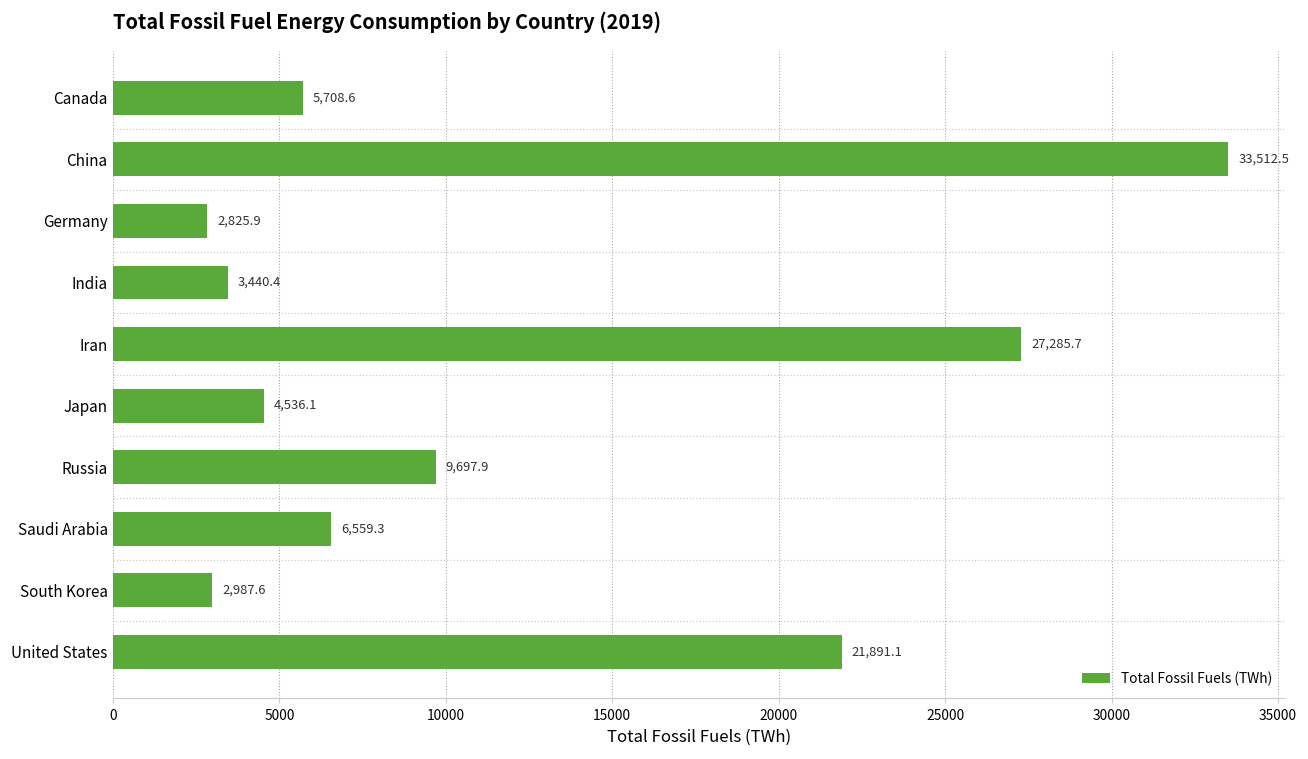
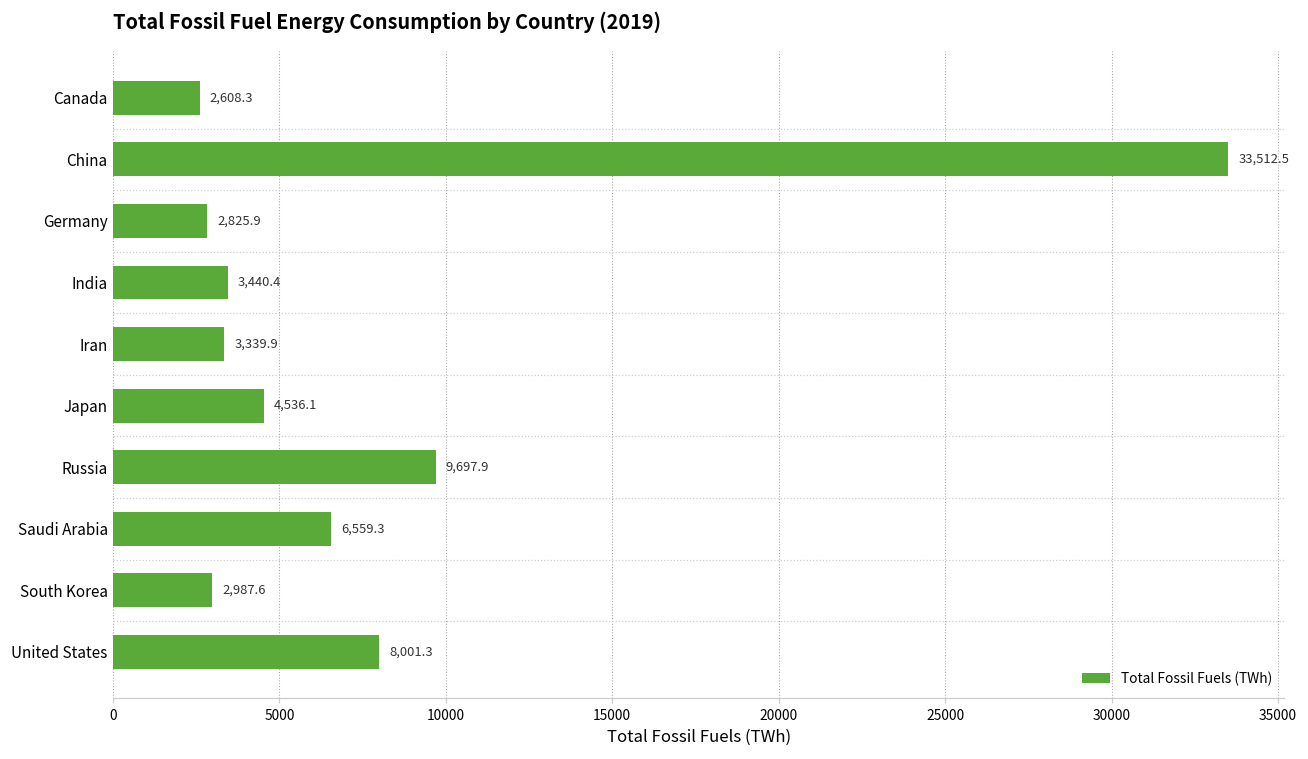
Canada: 5,708.6 -> 2,608.3
Iran: 27,285.7 -> 3,339.9
United States: 21,891.1 -> 8,001.3
